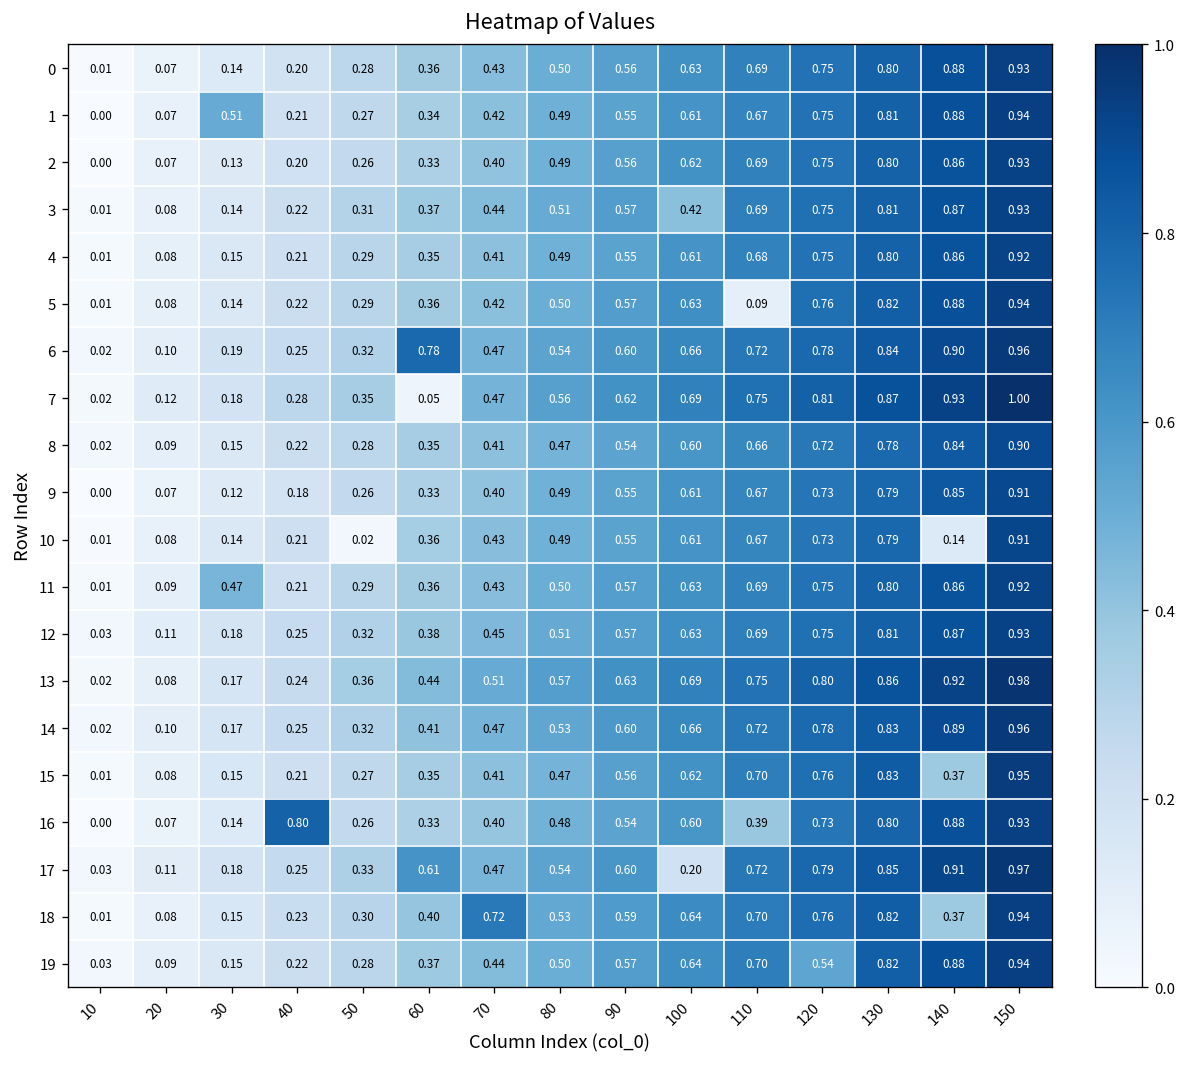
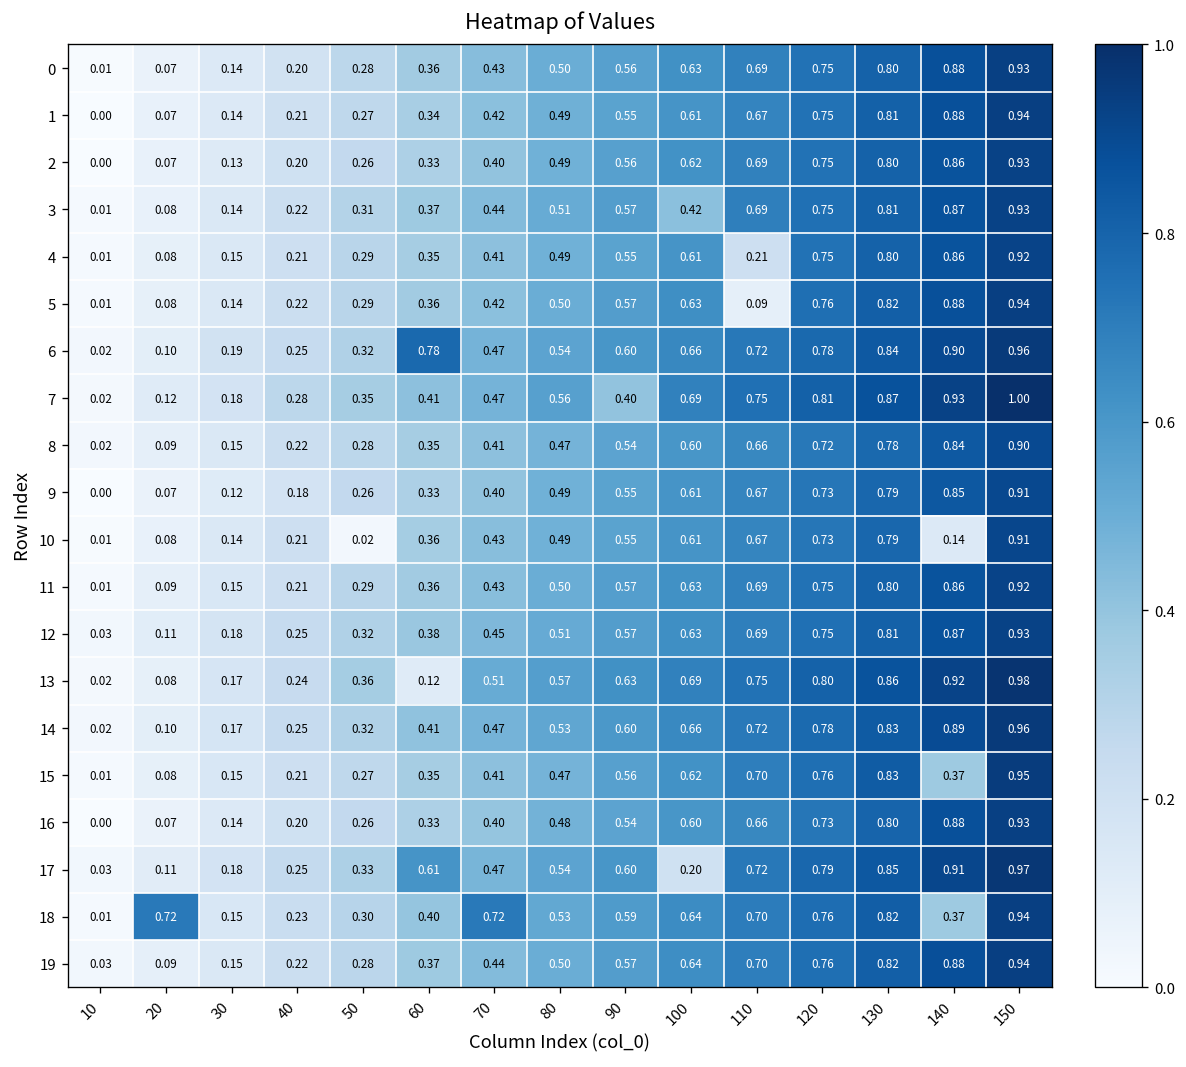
1, 30: 0.51 -> 0.14
4, 110: 0.68 -> 0.21
7, 60: 0.05 -> 0.41
7, 90: 0.62 -> 0.40
11, 30: 0.47 -> 0.15
13, 60: 0.44 -> 0.12
16, 40: 0.80 -> 0.20
16, 110: 0.39 -> 0.66
18, 20: 0.08 -> 0.72
19, 120: 0.54 -> 0.76
